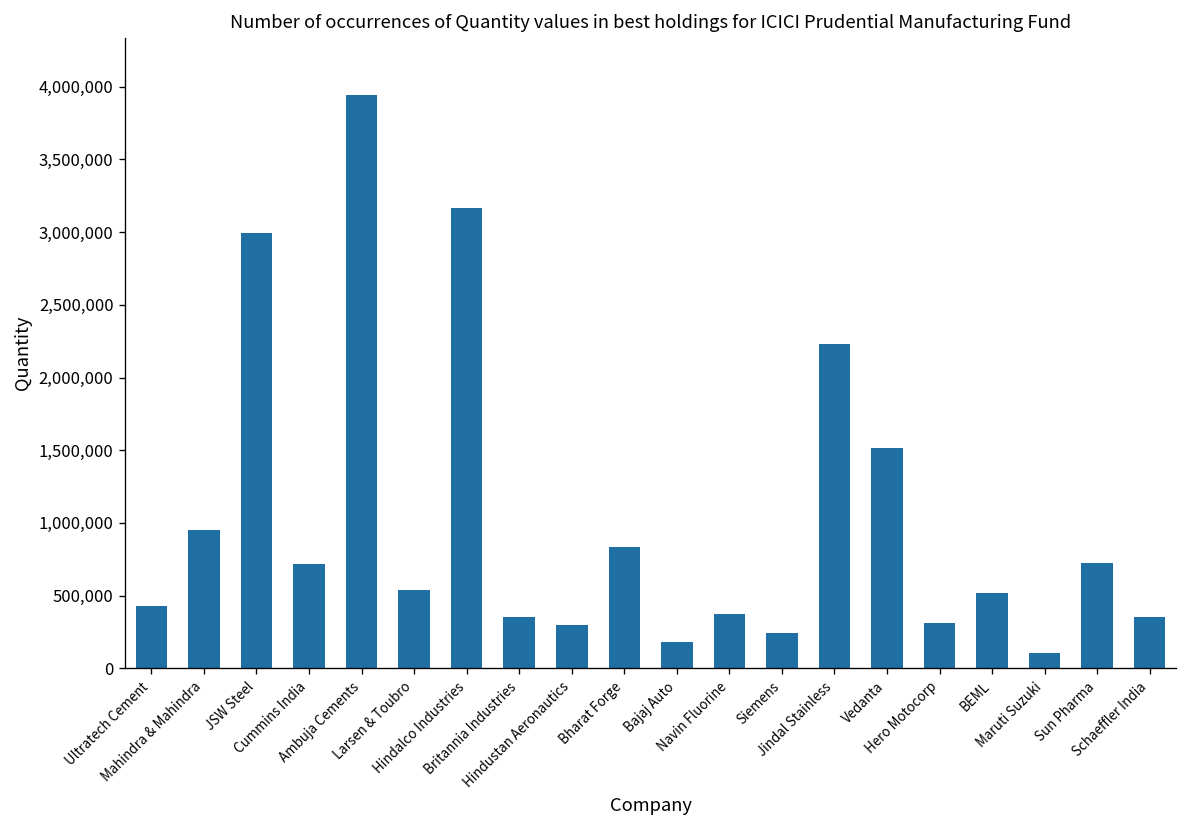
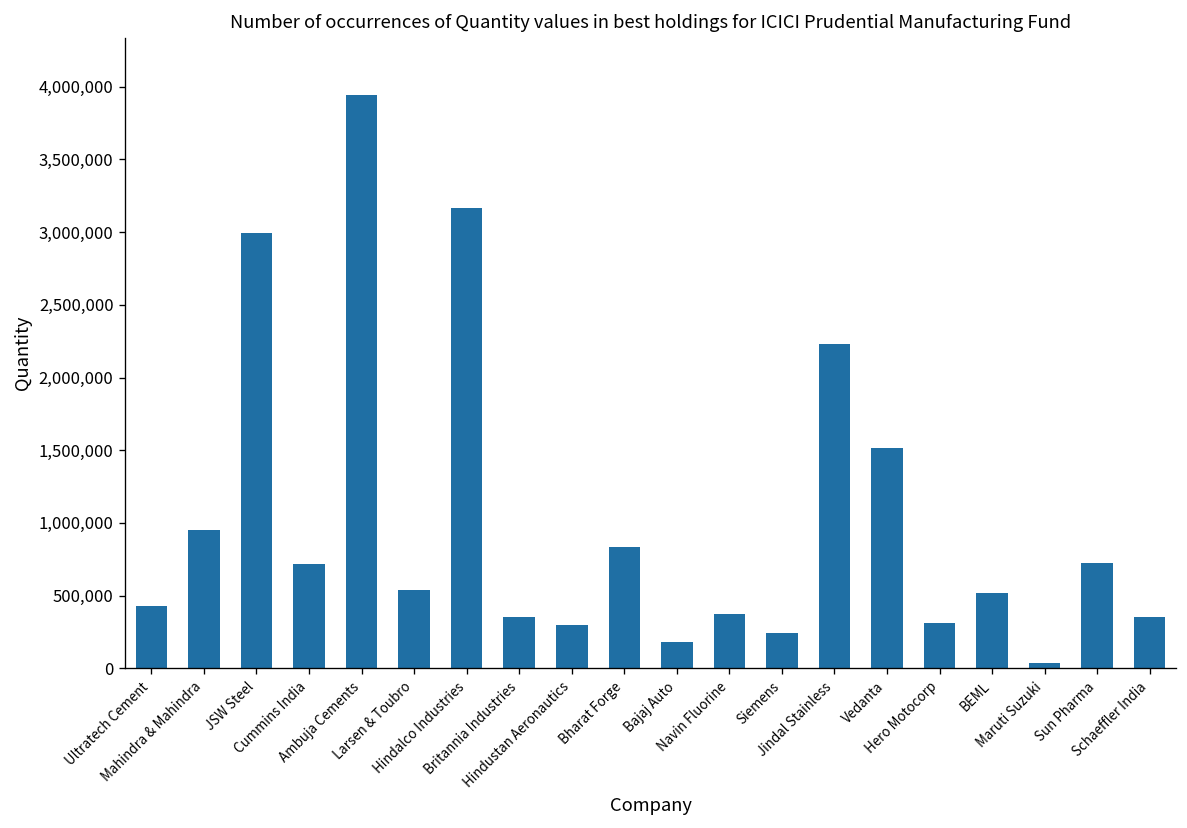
Maruti Suzuki: 100,000 -> 30,000
